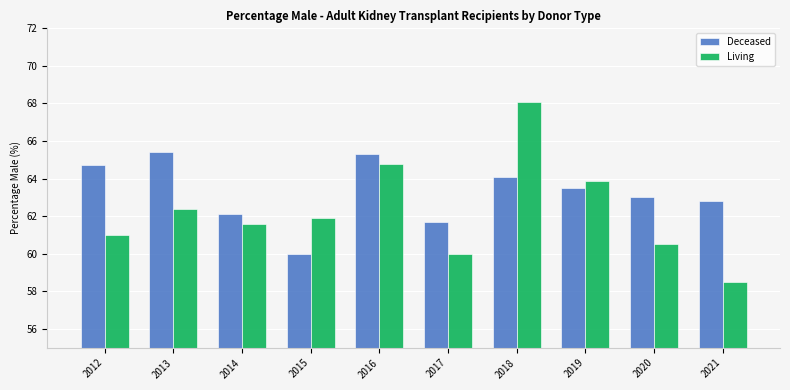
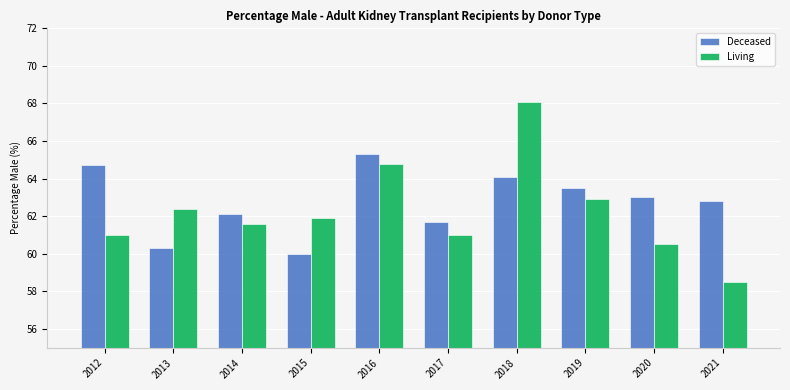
Deceased, 2013: 65.4 -> 60.3
Living, 2017: 60 -> 61
Living, 2019: 63.9 -> 62.9
